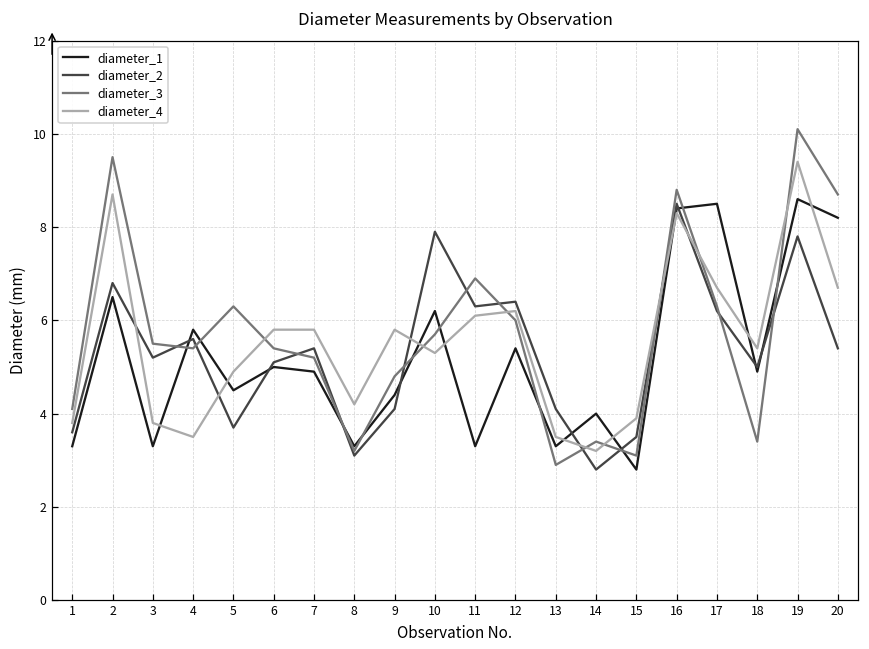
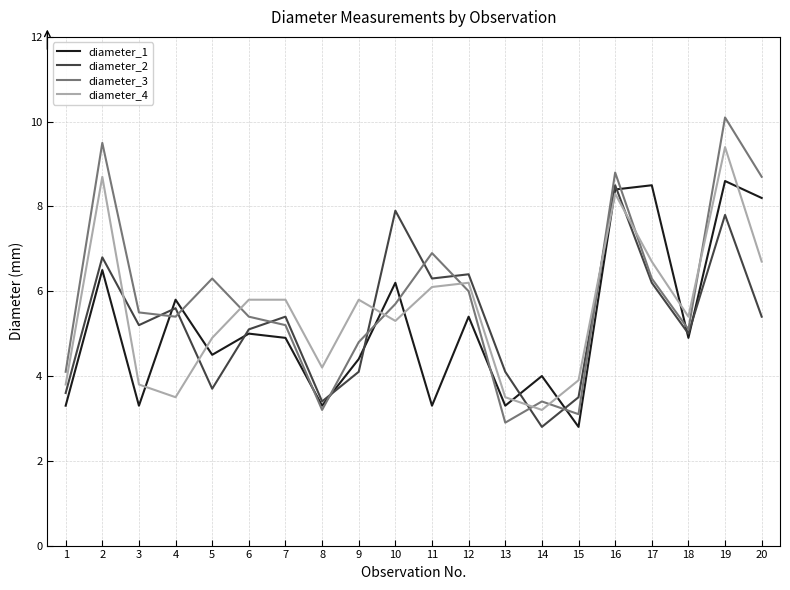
diameter_2, 8: 3.1 -> 3.4
diameter_3, 18: 3.4 -> 5.1
